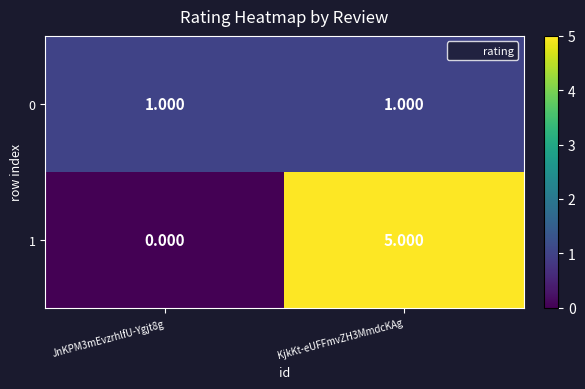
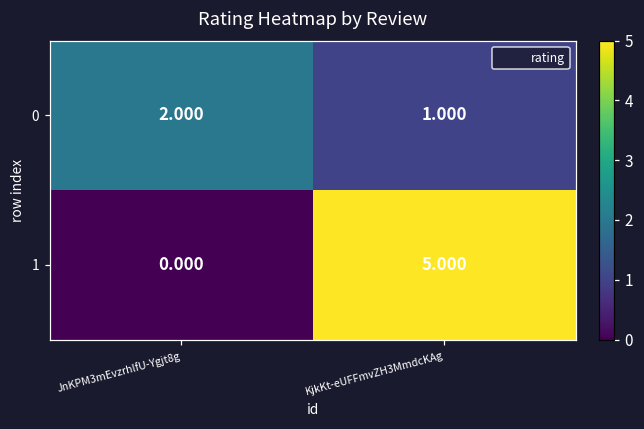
0, JnKPM3mEvzrhlfU-Ygjt8g: 1.000 -> 2.000
